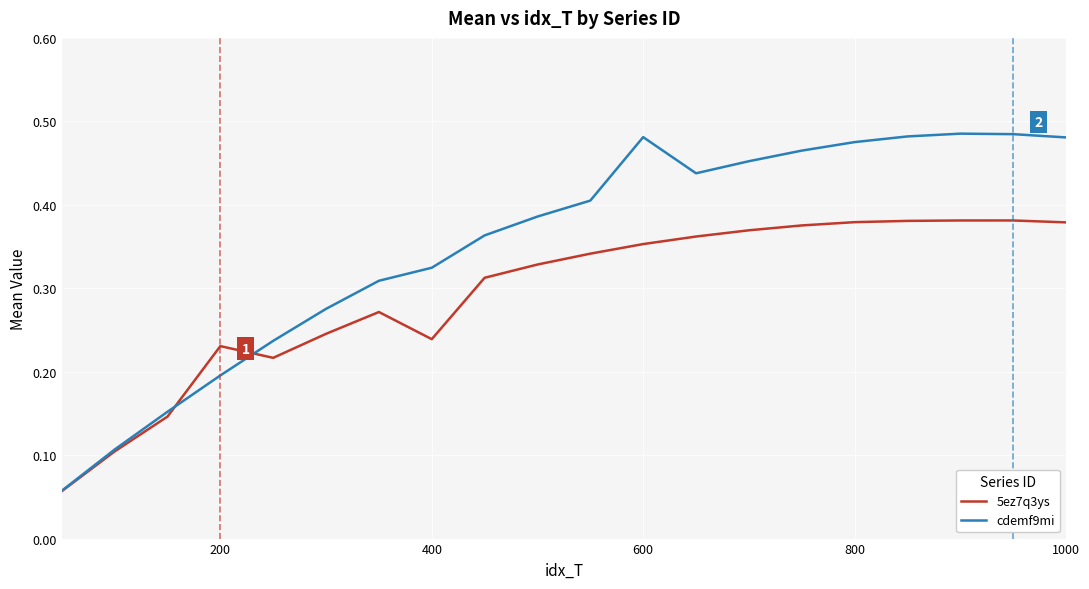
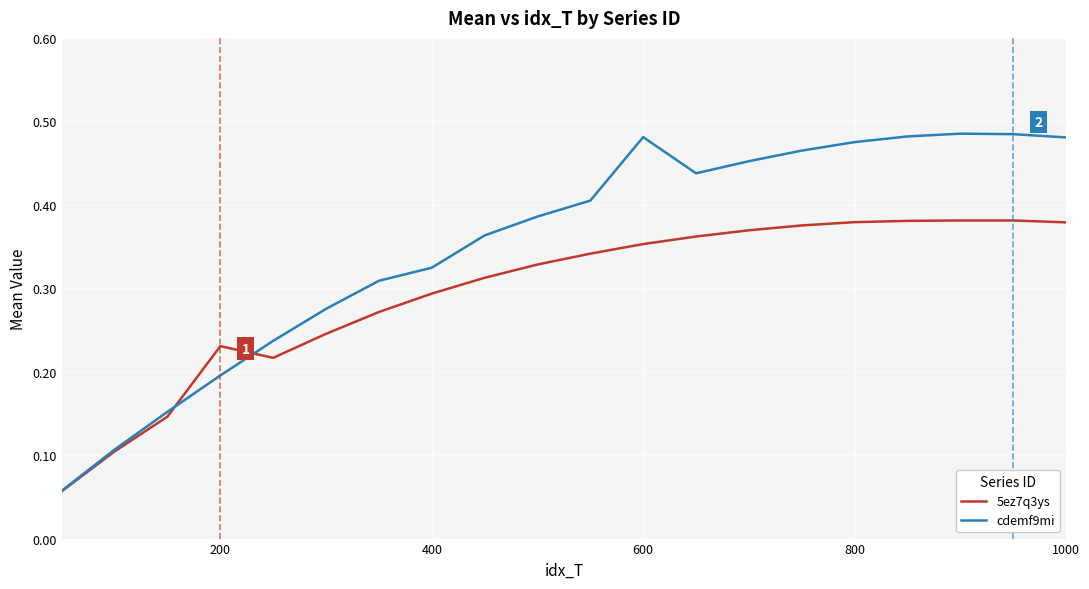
5ez7q3ys, 400: 0.24 -> 0.29
